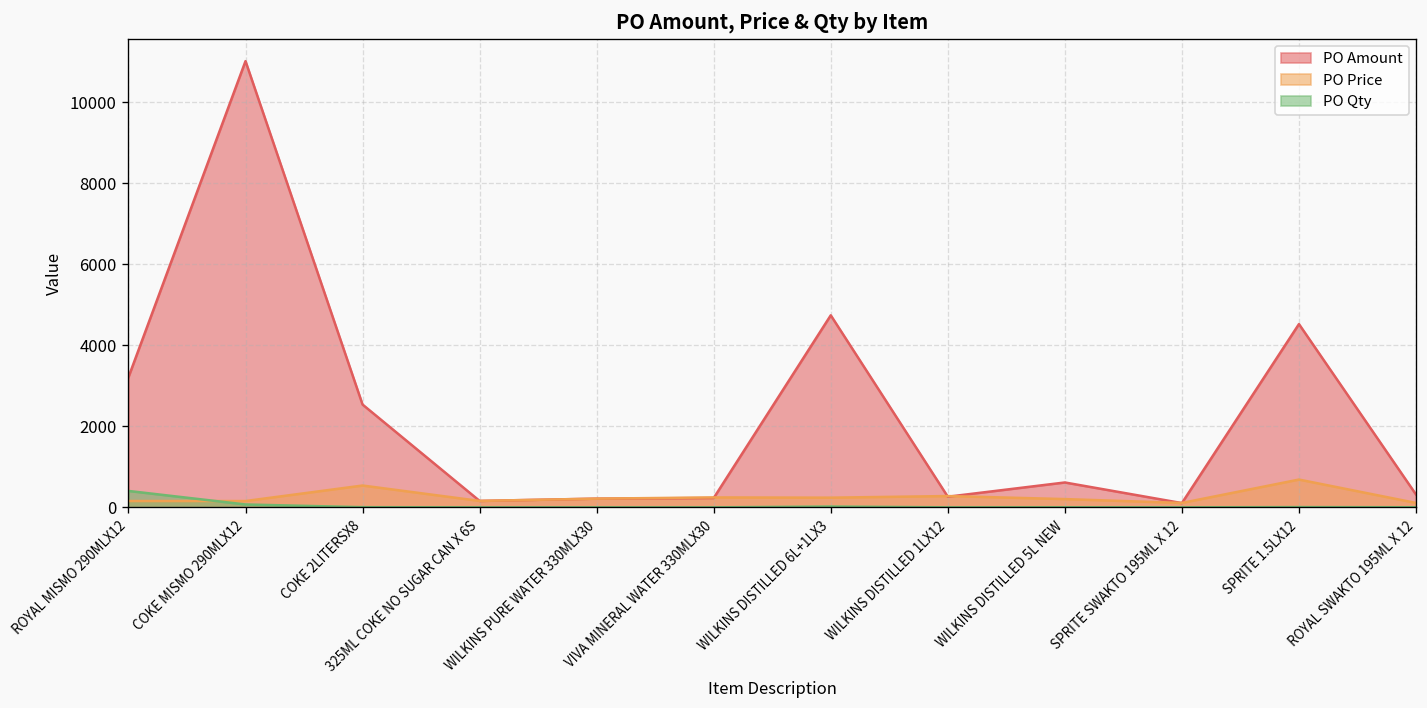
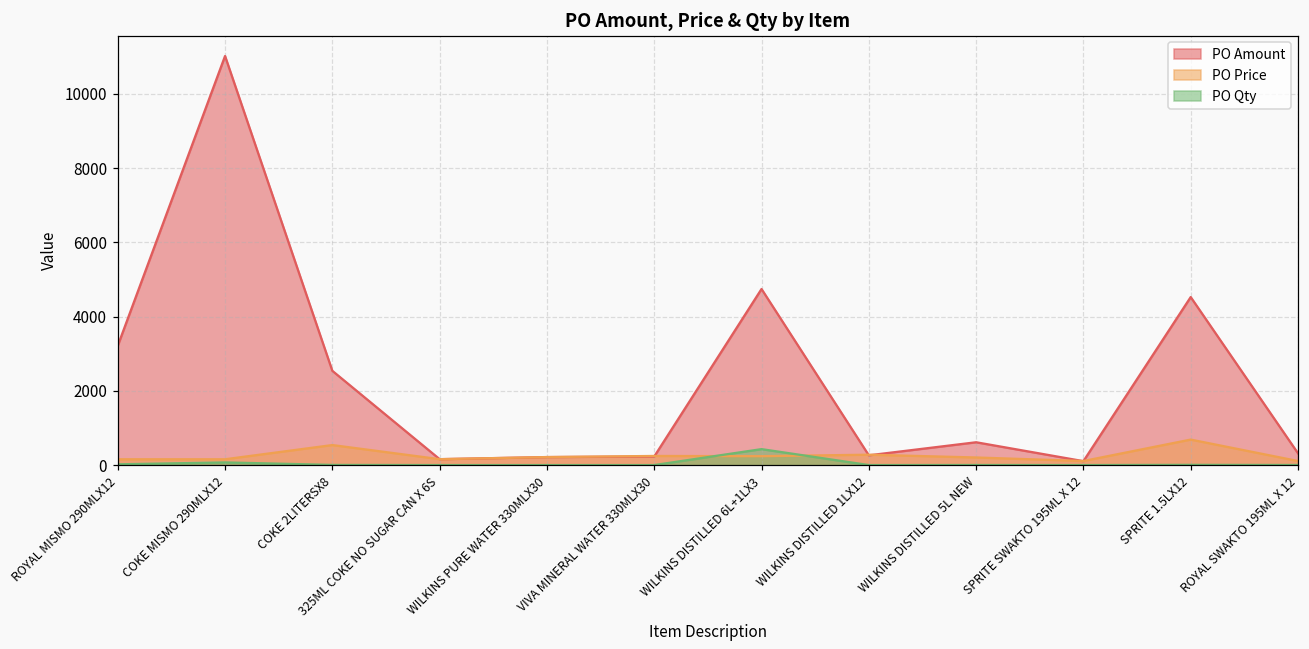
PO Qty, ROYAL MISMO 290MLX12: 400 -> 0
PO Qty, WILKINS DISTILLED 6L+1LX3: 0 -> 400
